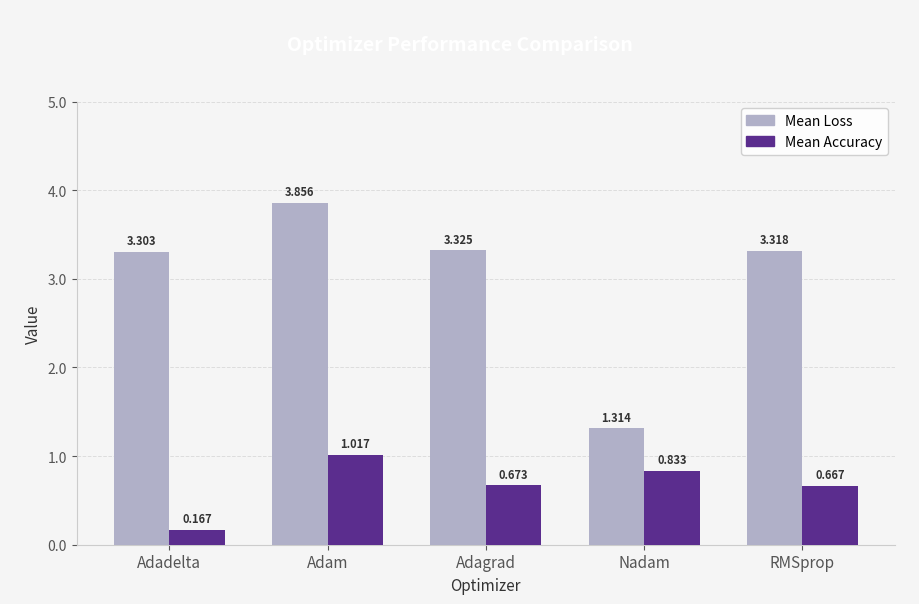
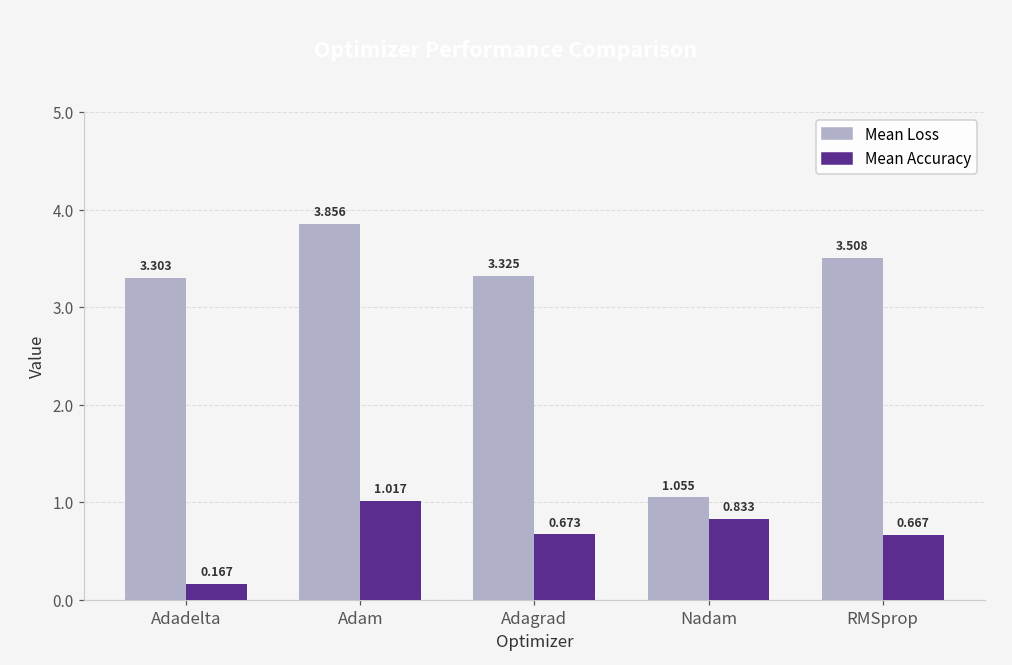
Mean Loss, Nadam: 1.314 -> 1.055
Mean Loss, RMSprop: 3.318 -> 3.508
